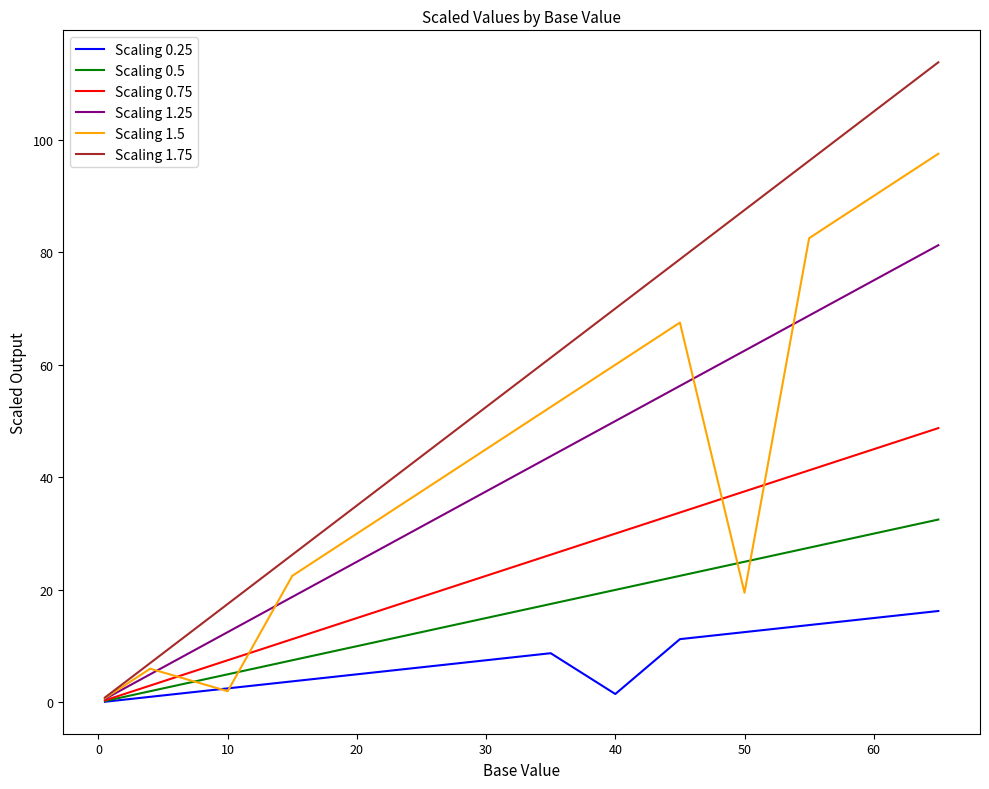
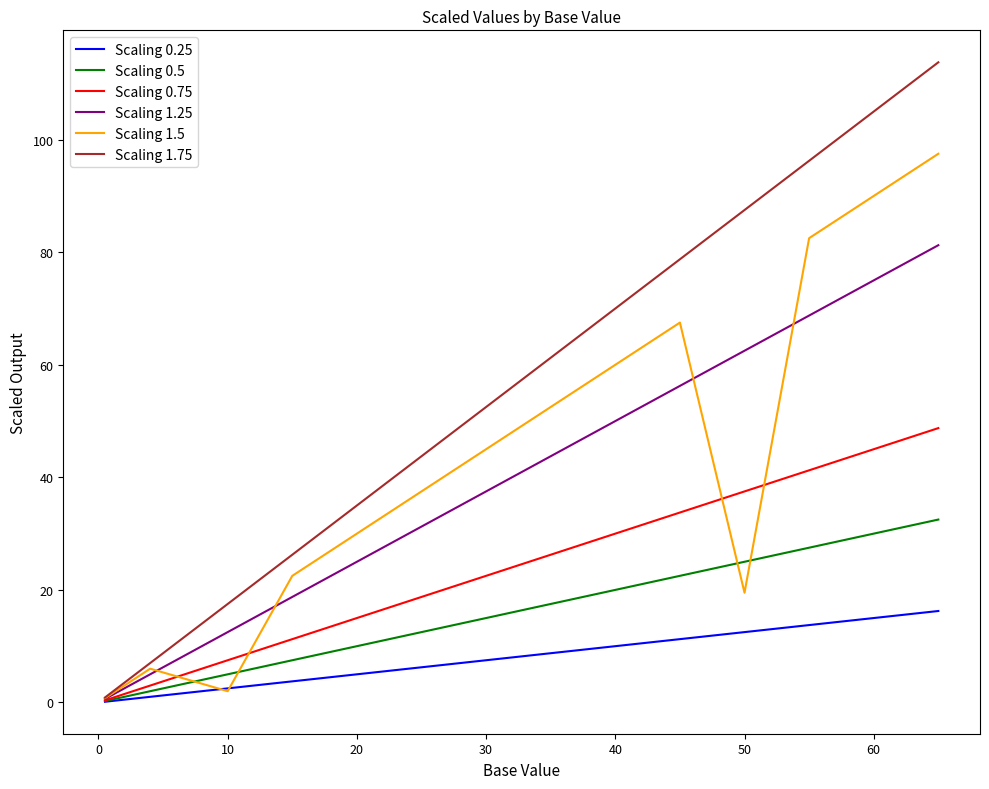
Scaling 0.25, 40: 2 -> 10
